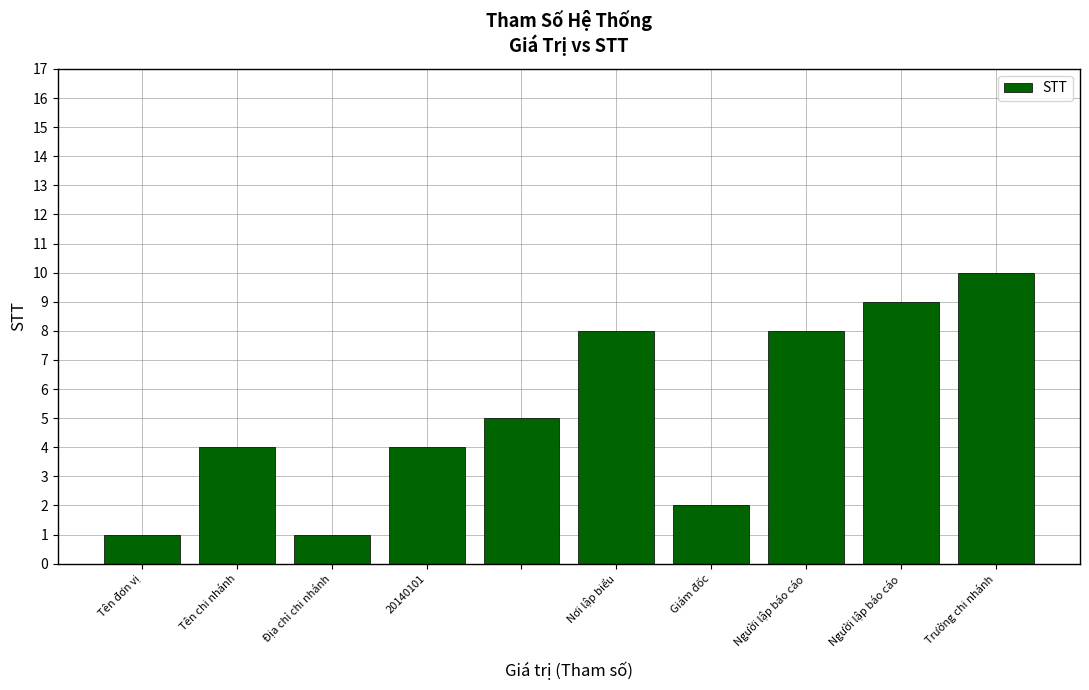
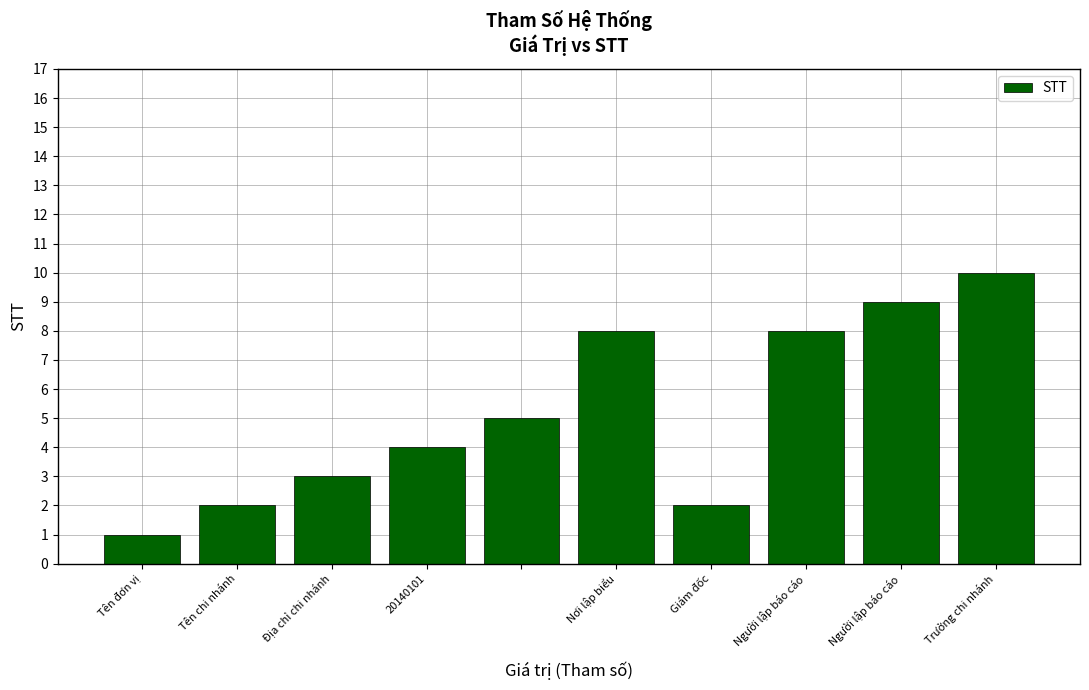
Tên chi nhánh: 4 -> 2
Địa chỉ chi nhánh: 1 -> 3
